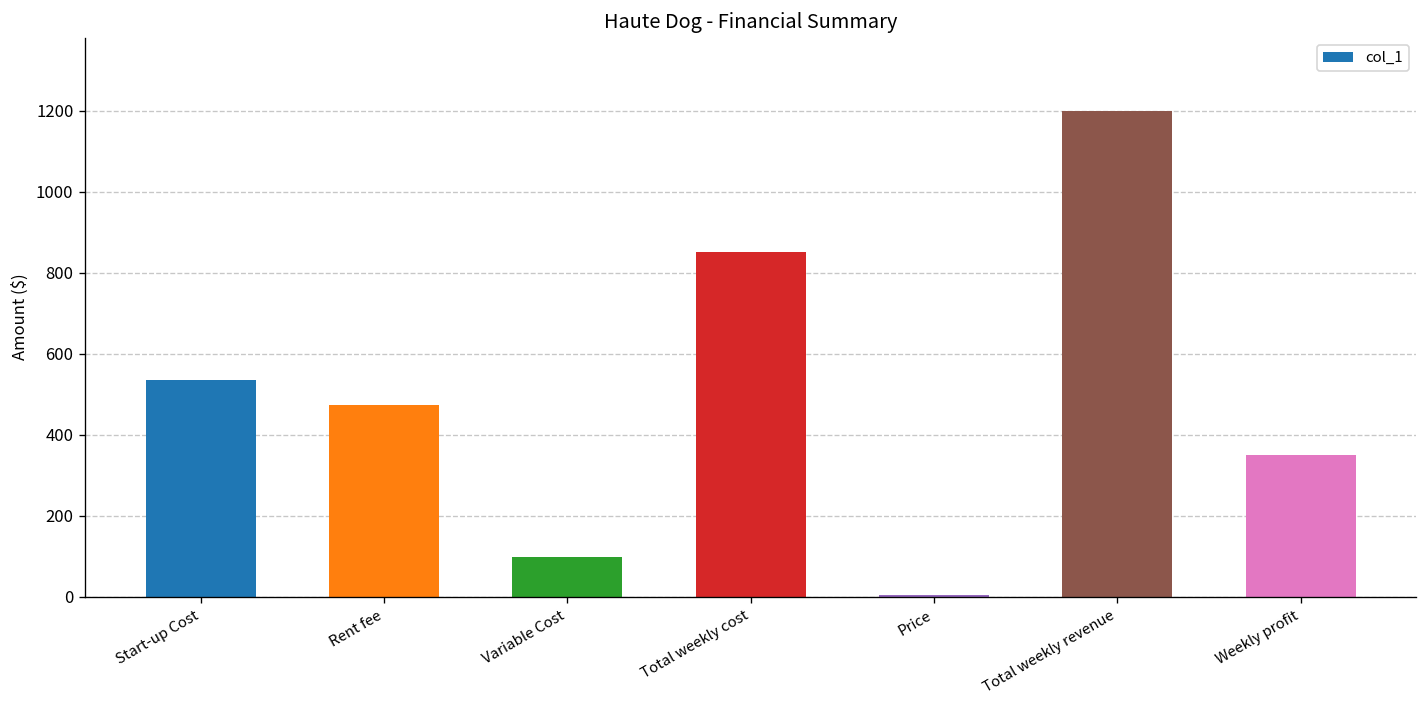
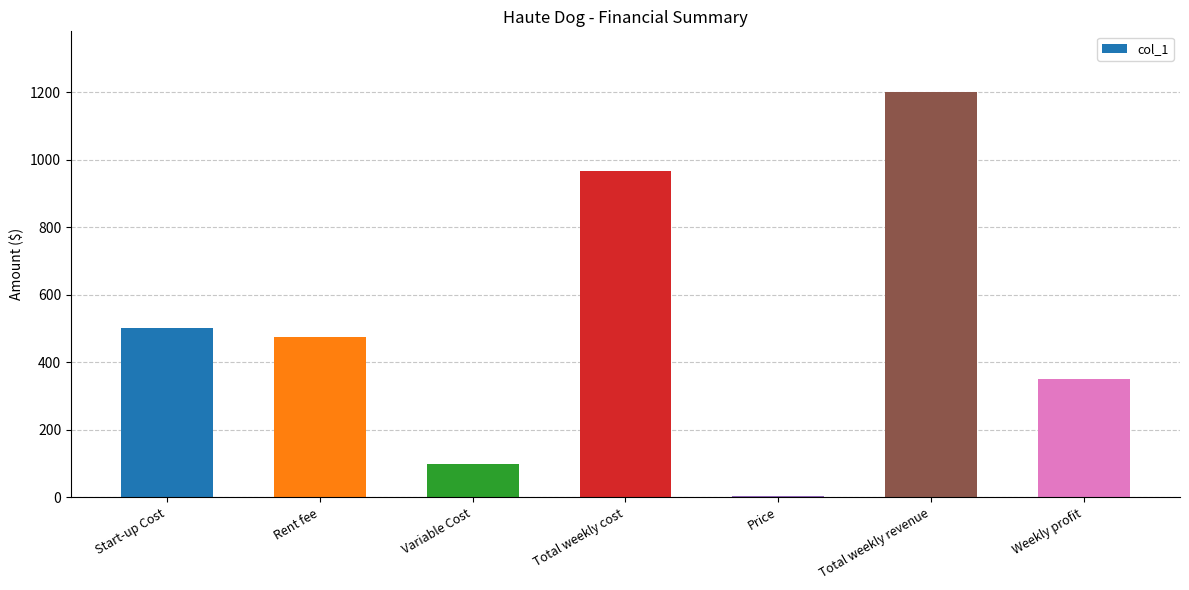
Start-up Cost: 540 -> 500
Total weekly cost: 850 -> 970
